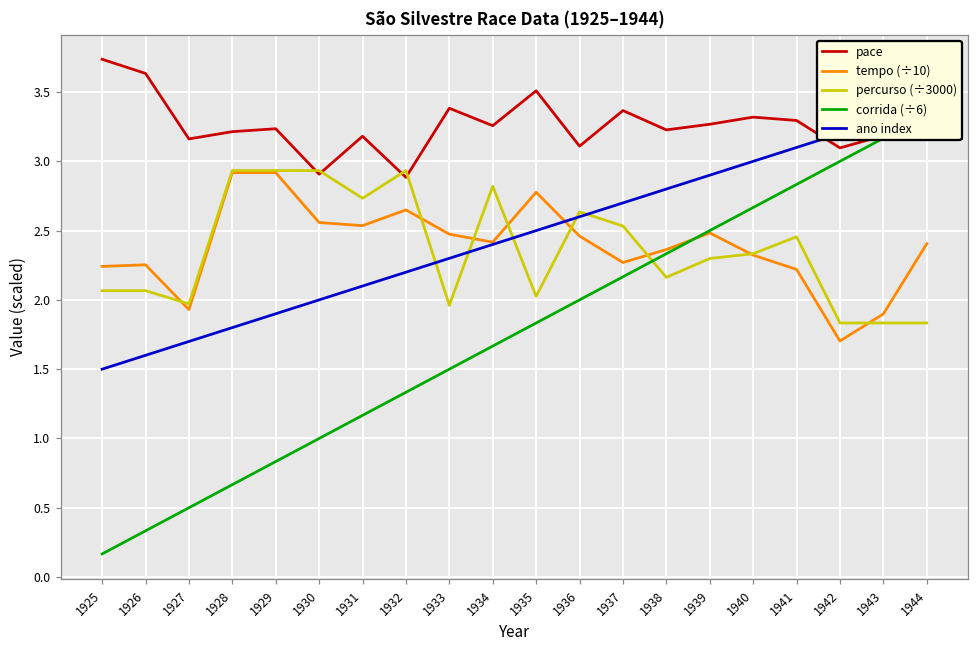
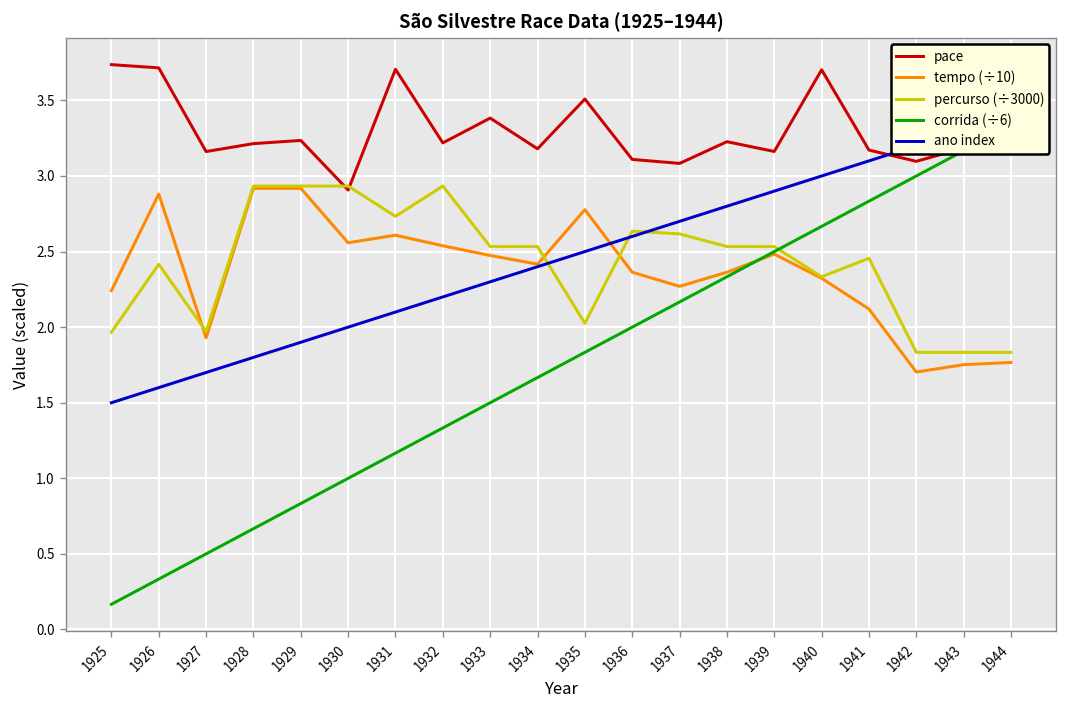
percurso (÷3000), 1925: 2.07 -> 1.97
pace, 1926: 3.63 -> 3.72
tempo (÷10), 1926: 2.25 -> 2.88
percurso (÷3000), 1926: 2.07 -> 2.42
pace, 1931: 3.18 -> 3.71
tempo (÷10), 1931: 2.54 -> 2.61
pace, 1932: 2.88 -> 3.22
tempo (÷10), 1932: 2.65 -> 2.54
percurso (÷3000), 1933: 1.96 -> 2.53
pace, 1934: 3.26 -> 3.18
percurso (÷3000), 1934: 2.82 -> 2.53
tempo (÷10), 1936: 2.46 -> 2.36
pace, 1937: 3.37 -> 3.08
percurso (÷3000), 1937: 2.53 -> 2.62
percurso (÷3000), 1938: 2.16 -> 2.53
pace, 1939: 3.27 -> 3.16
percurso (÷3000), 1939: 2.30 -> 2.53
pace, 1940: 3.32 -> 3.70
pace, 1941: 3.29 -> 3.17
tempo (÷10), 1941: 2.22 -> 2.12
tempo (÷10), 1943: 1.90 -> 1.75
tempo (÷10), 1944: 2.41 -> 1.77
